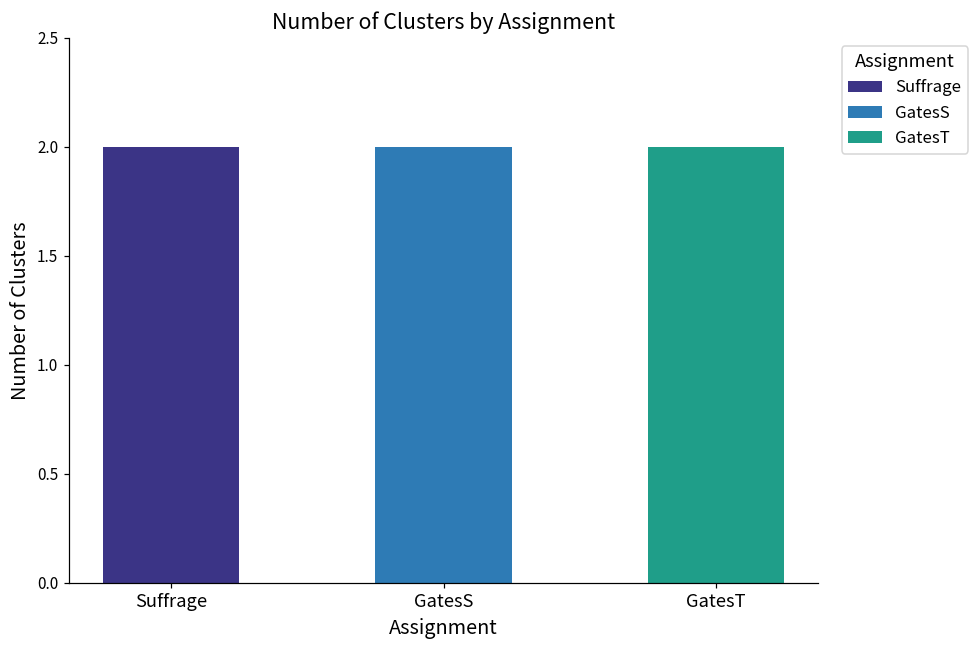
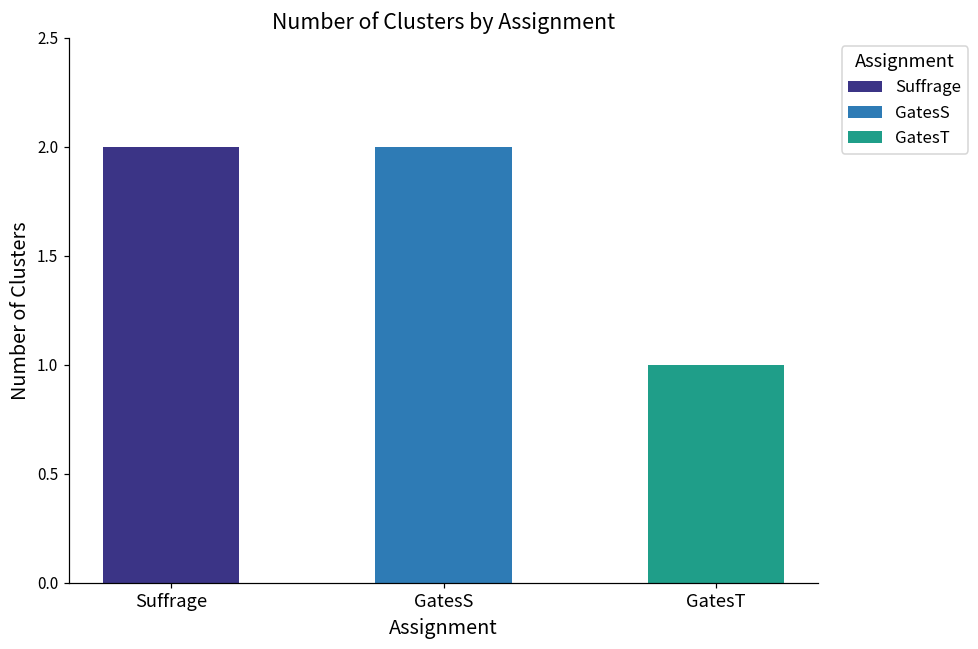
GatesT: 2 -> 1
